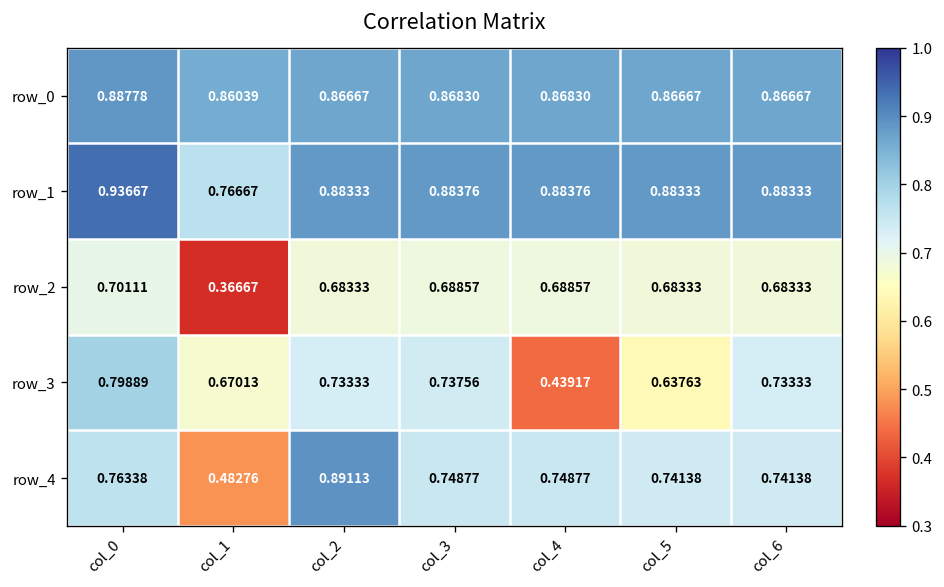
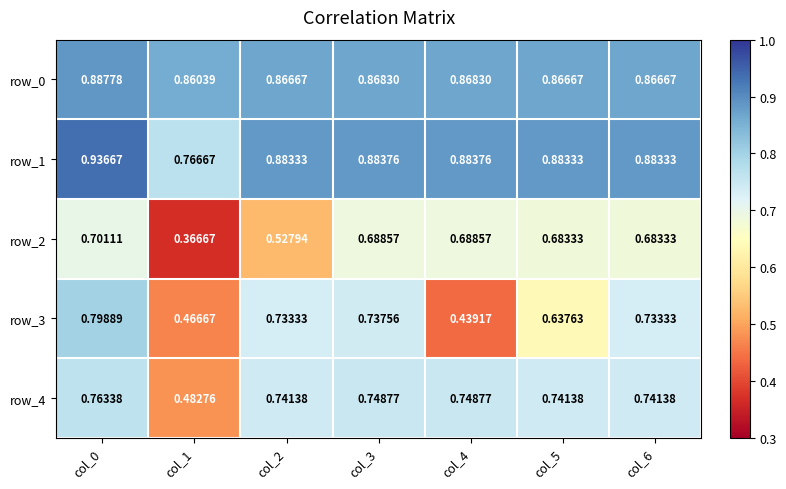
row_2, col_2: 0.68333 -> 0.52794
row_3, col_1: 0.67013 -> 0.46667
row_4, col_2: 0.89113 -> 0.74138
